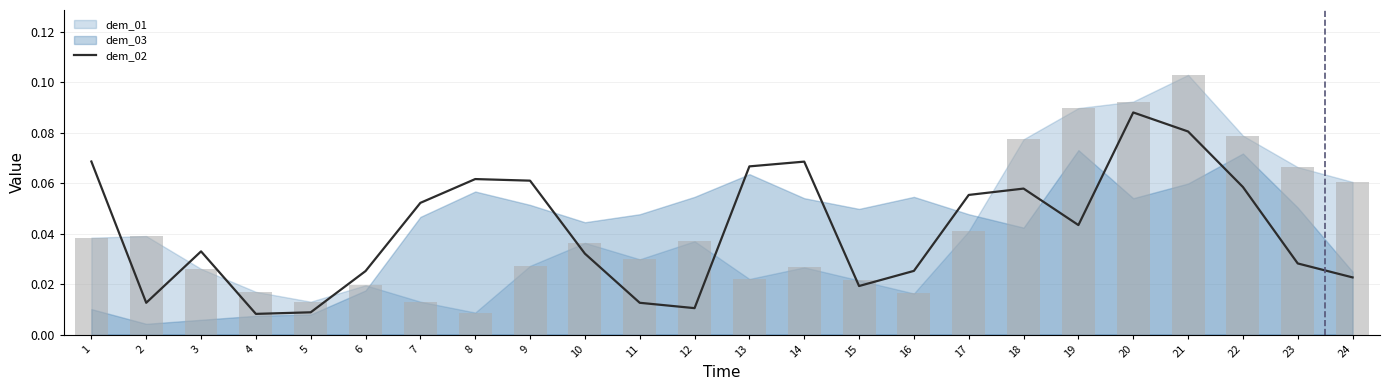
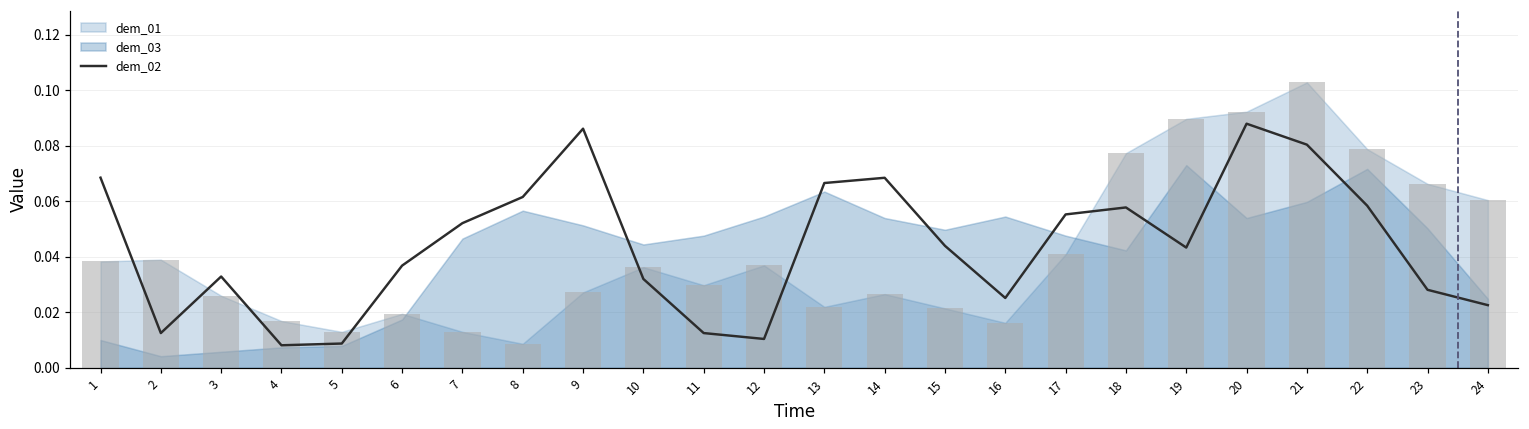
dem_02, 6: 0.025 -> 0.037
dem_02, 9: 0.061 -> 0.086
dem_02, 15: 0.019 -> 0.044
